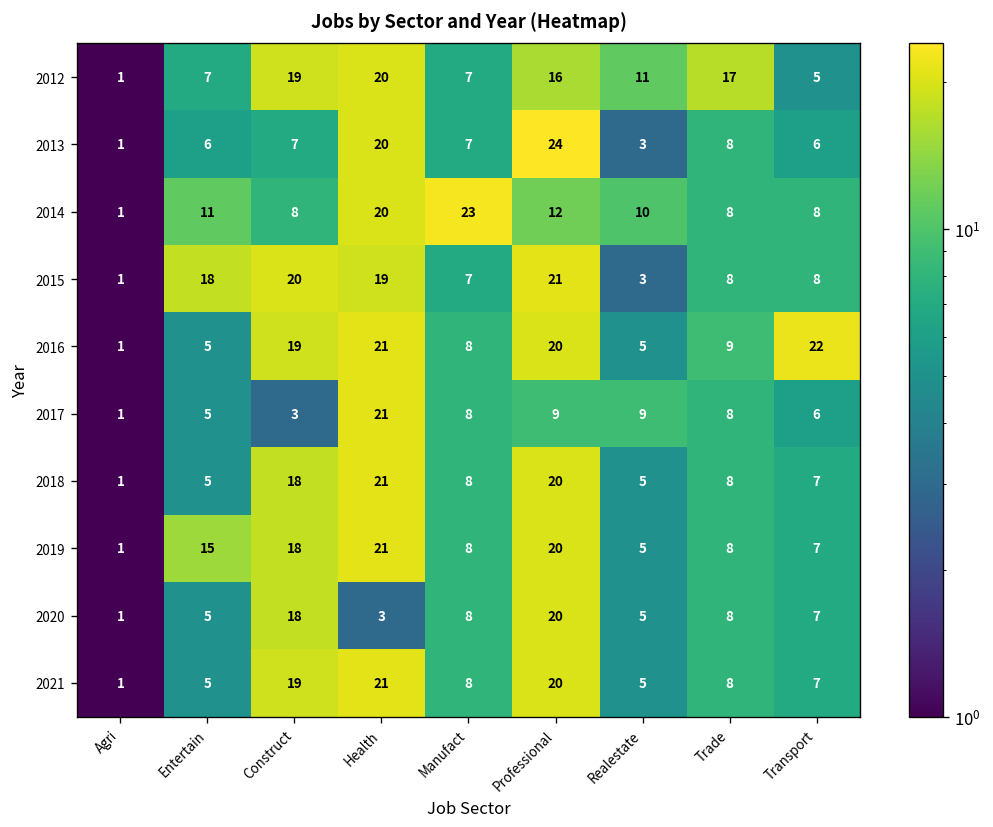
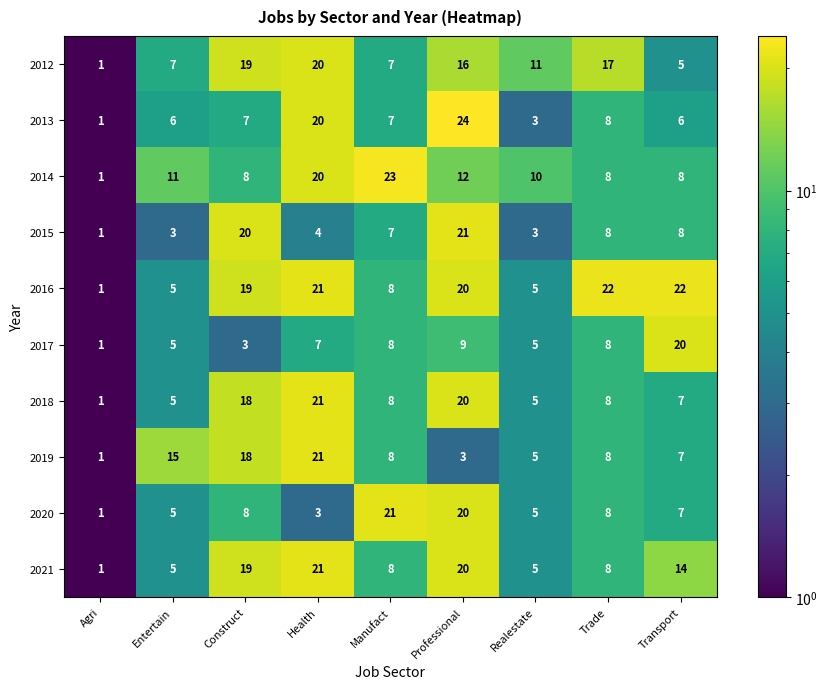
2015, Entertain: 18 -> 3
2015, Health: 19 -> 4
2016, Trade: 9 -> 22
2017, Health: 21 -> 7
2017, Realestate: 9 -> 5
2017, Transport: 6 -> 20
2019, Professional: 20 -> 3
2020, Construct: 18 -> 8
2020, Manufact: 8 -> 21
2021, Transport: 7 -> 14
